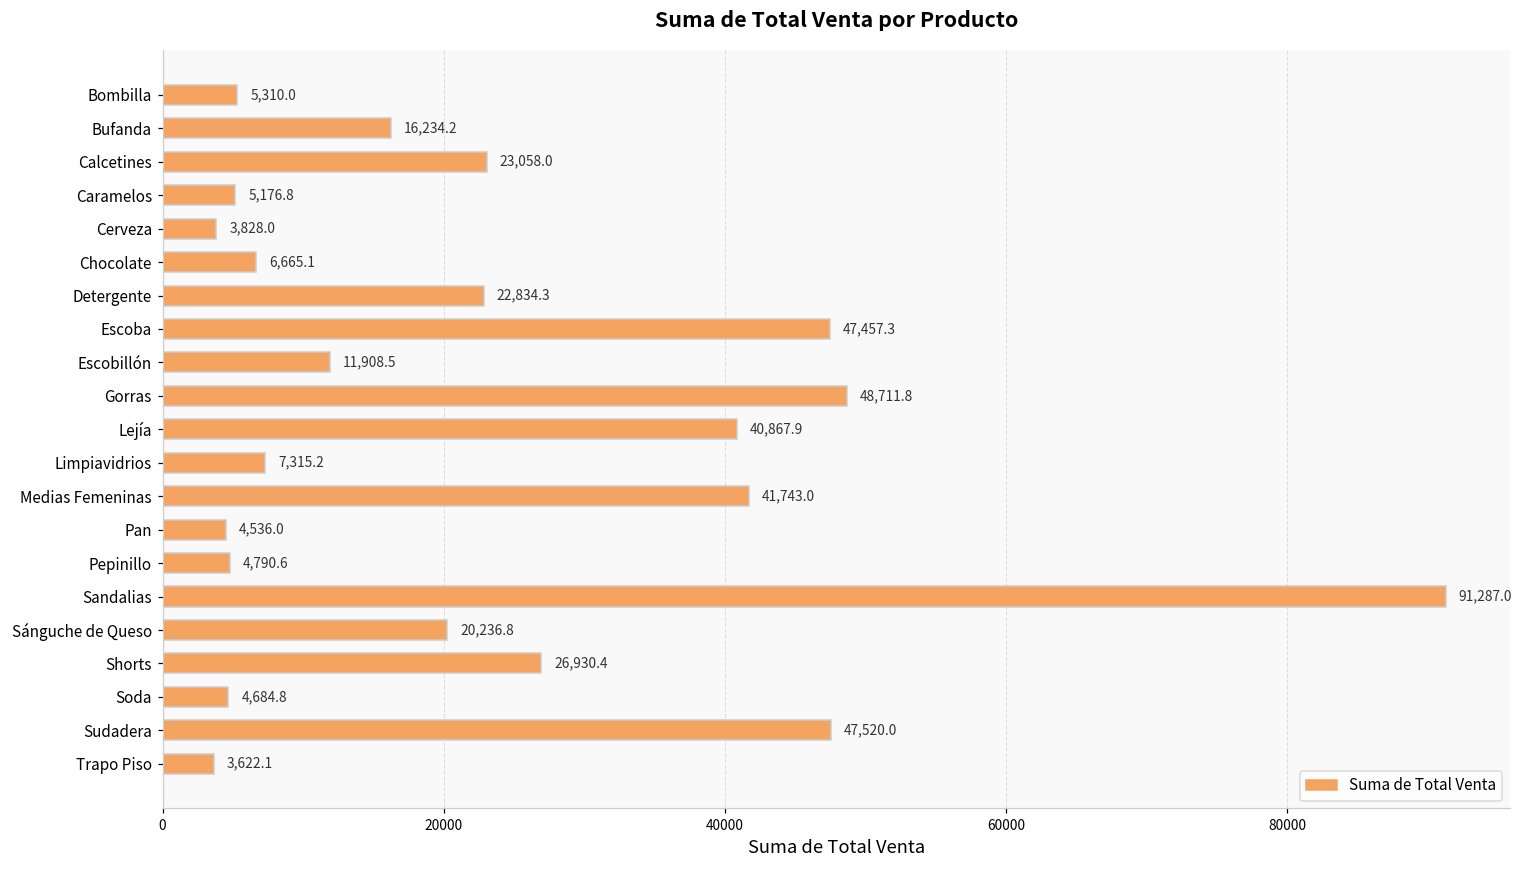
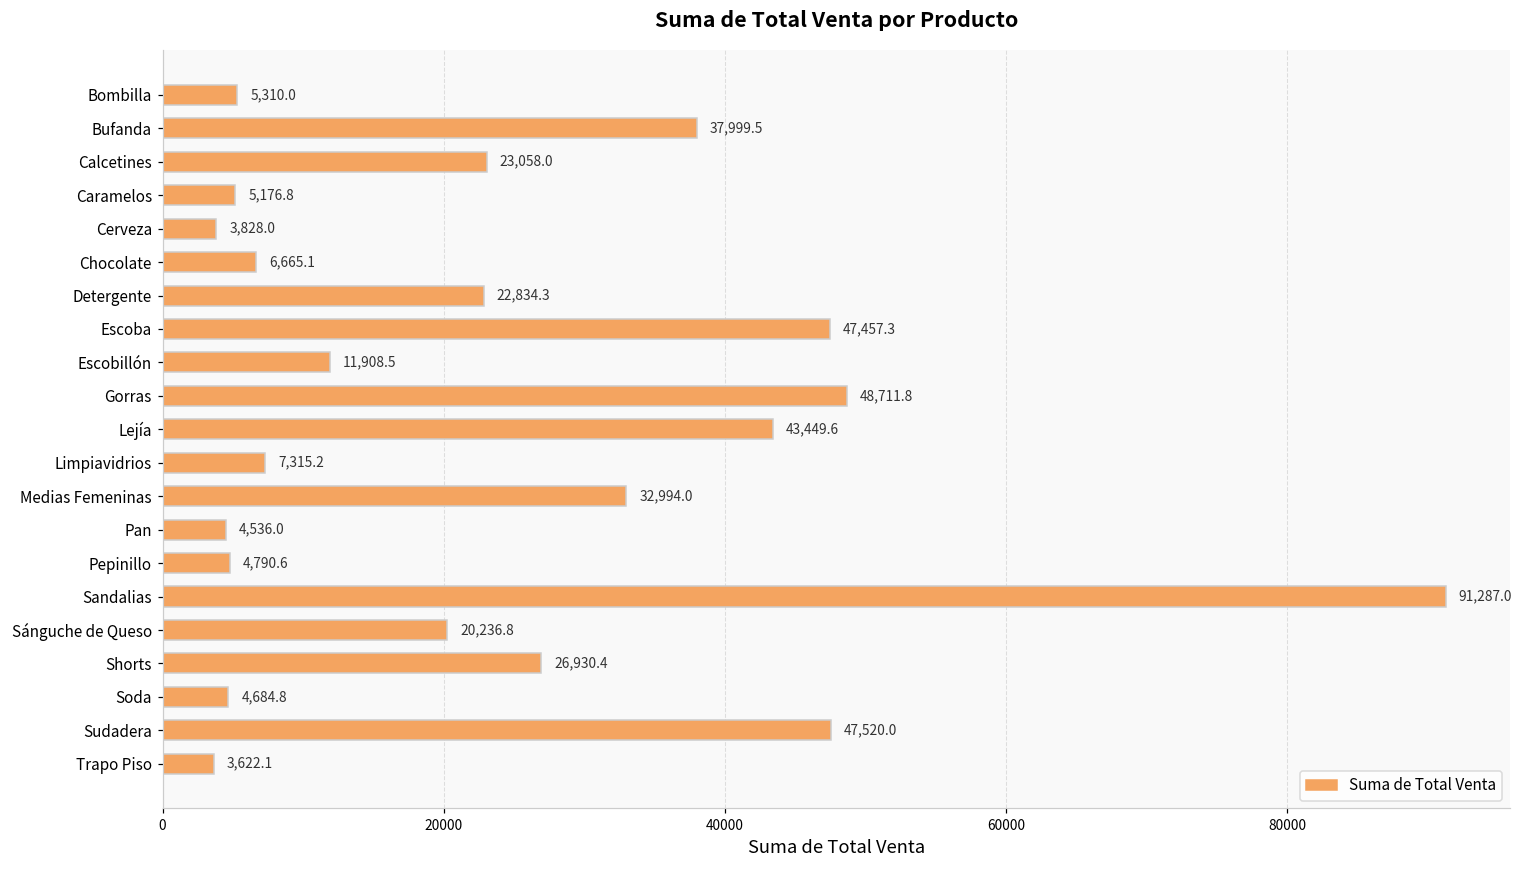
Bufanda: 16,234.2 -> 37,999.5
Lejía: 40,867.9 -> 43,449.6
Medias Femeninas: 41,743.0 -> 32,994.0
